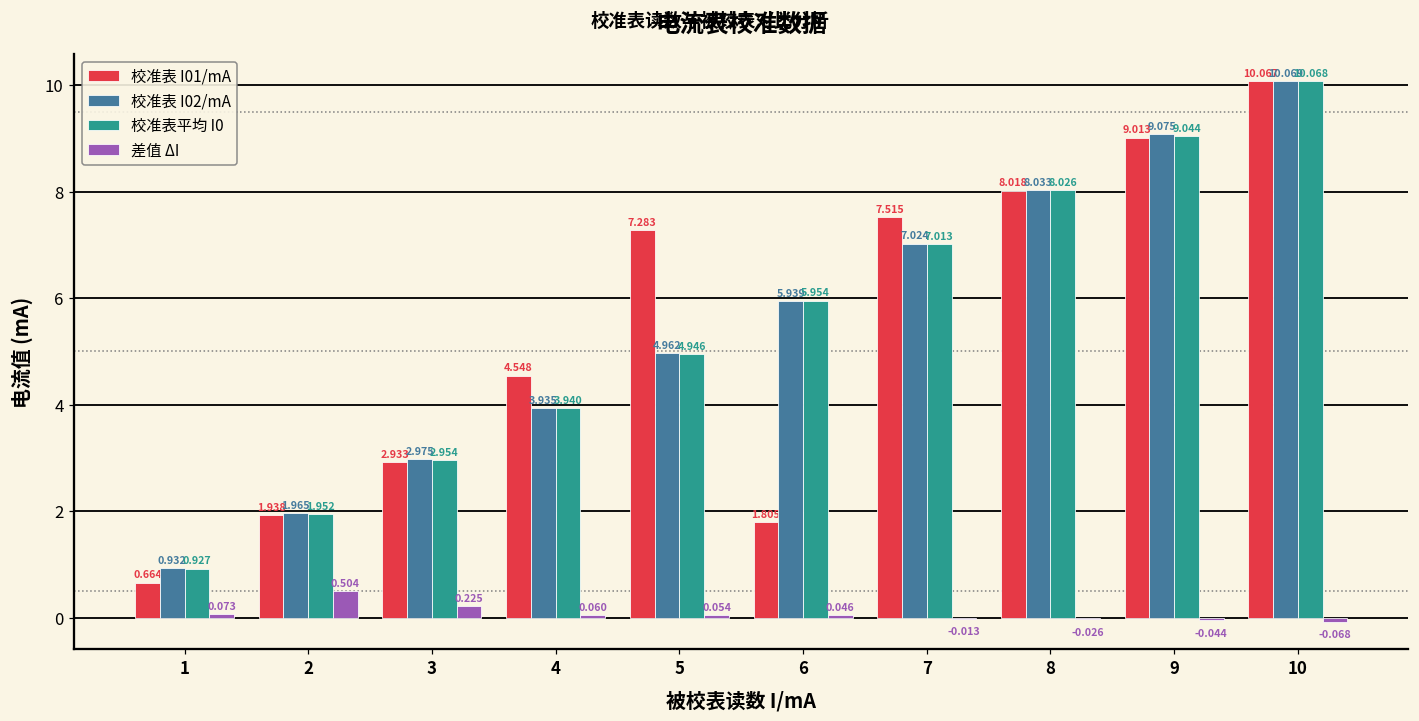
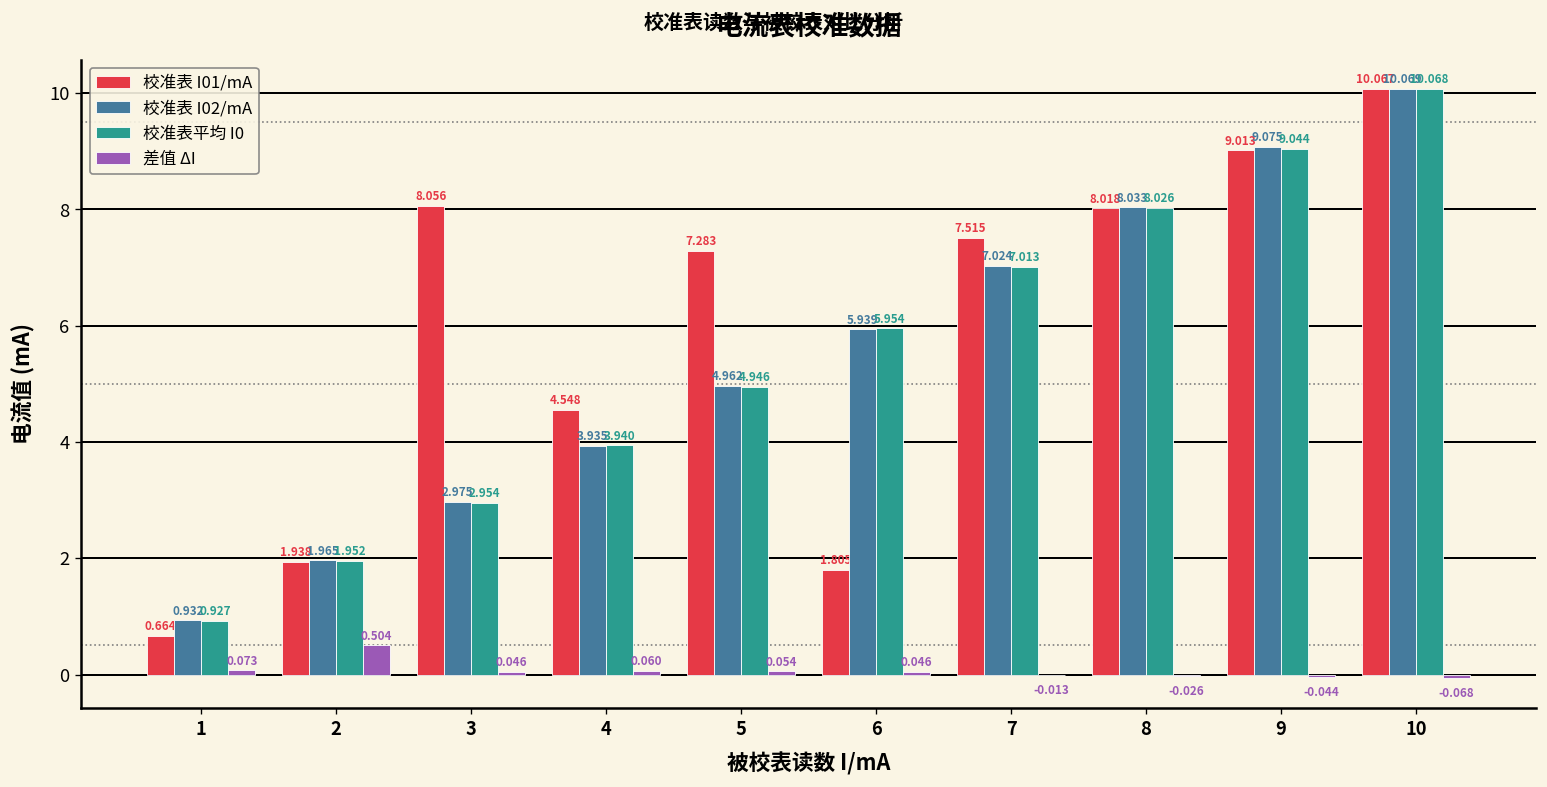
校准表 I01/mA, 3: 2.933 -> 8.056
差值 ΔI, 3: 0.225 -> 0.046
